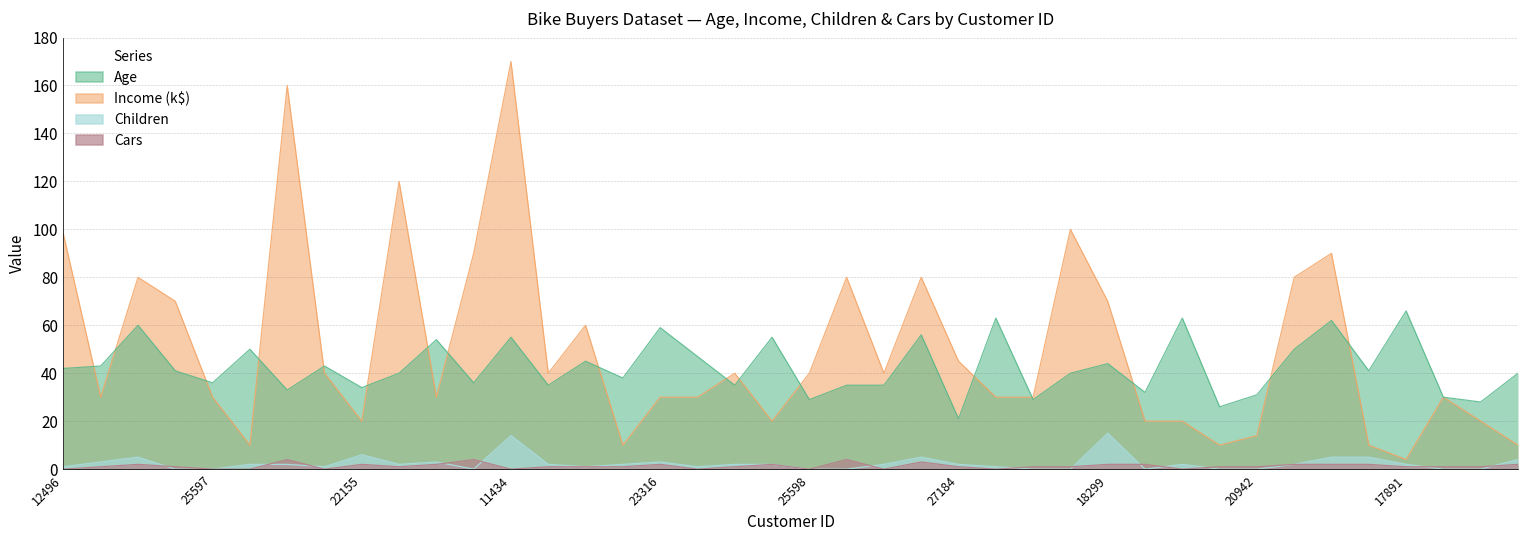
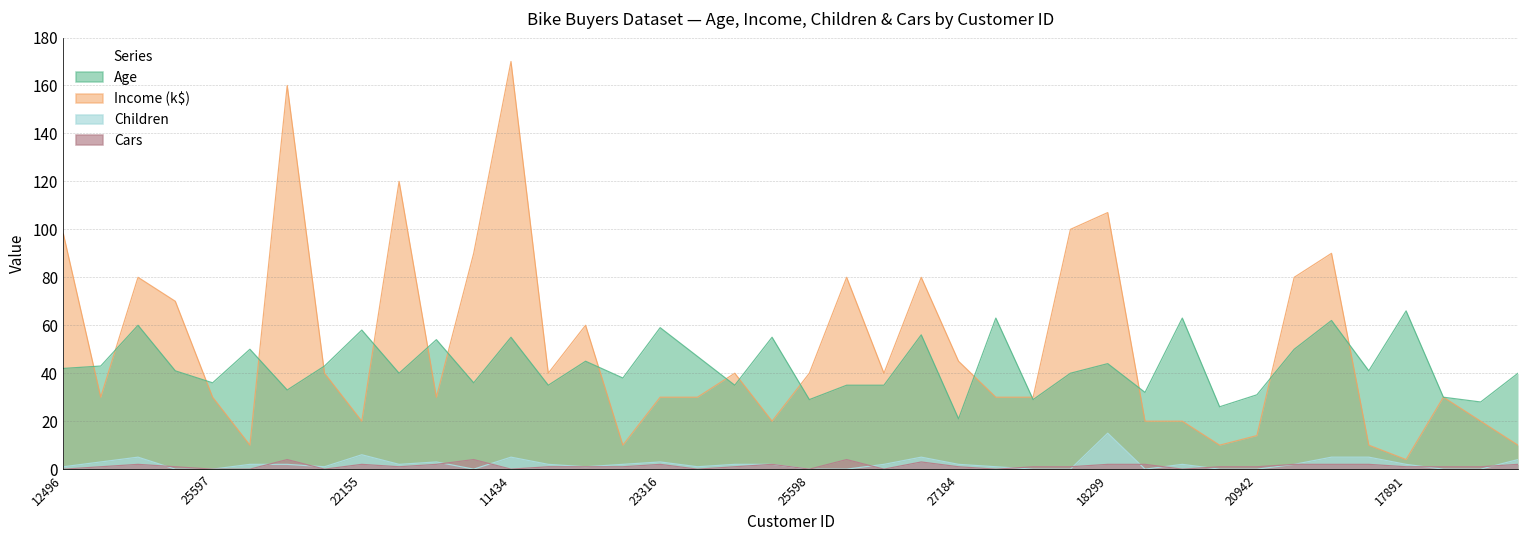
Age, 22155: 34 -> 58
Children, 11434: 14 -> 5
Income (k$), 18299: 70 -> 107
